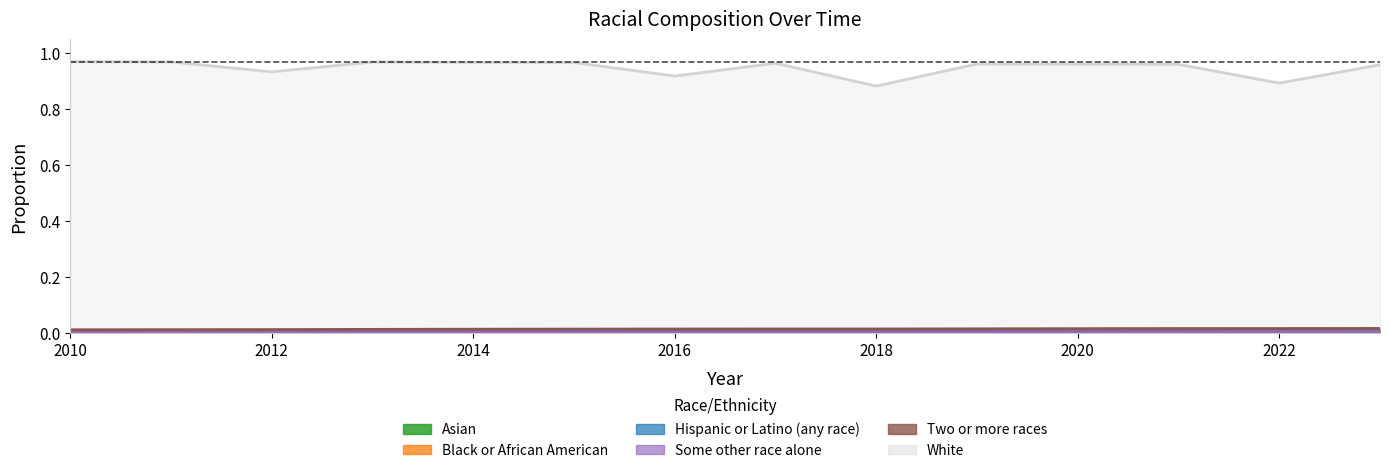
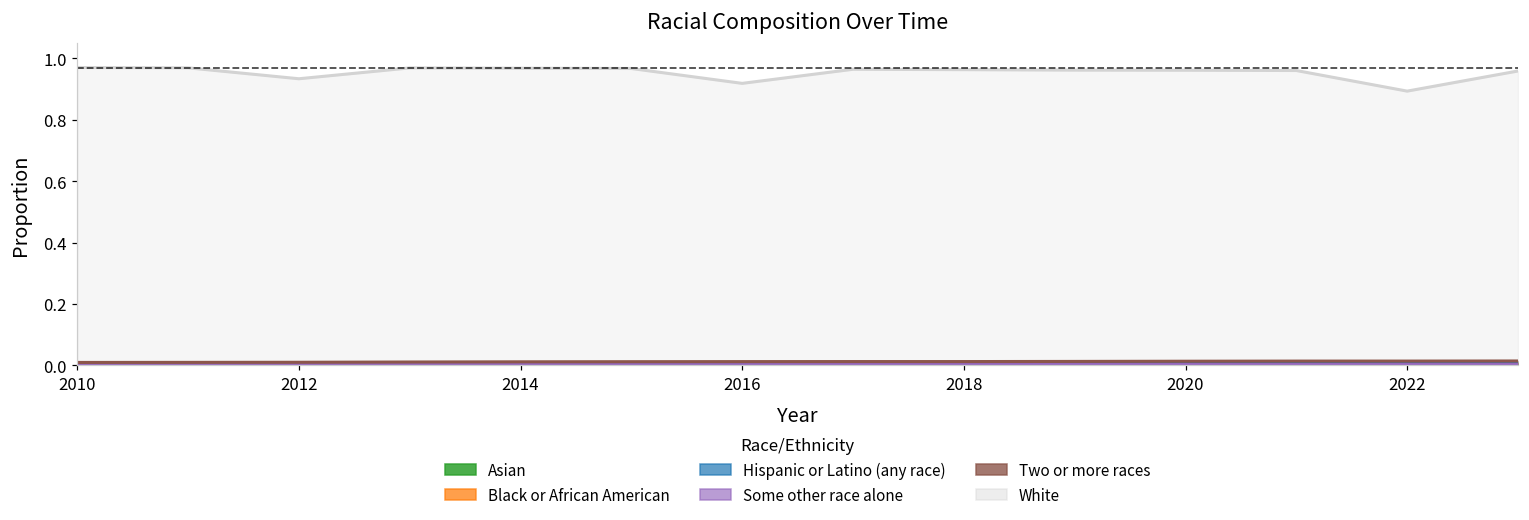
White, 2018: 0.88 -> 0.96
